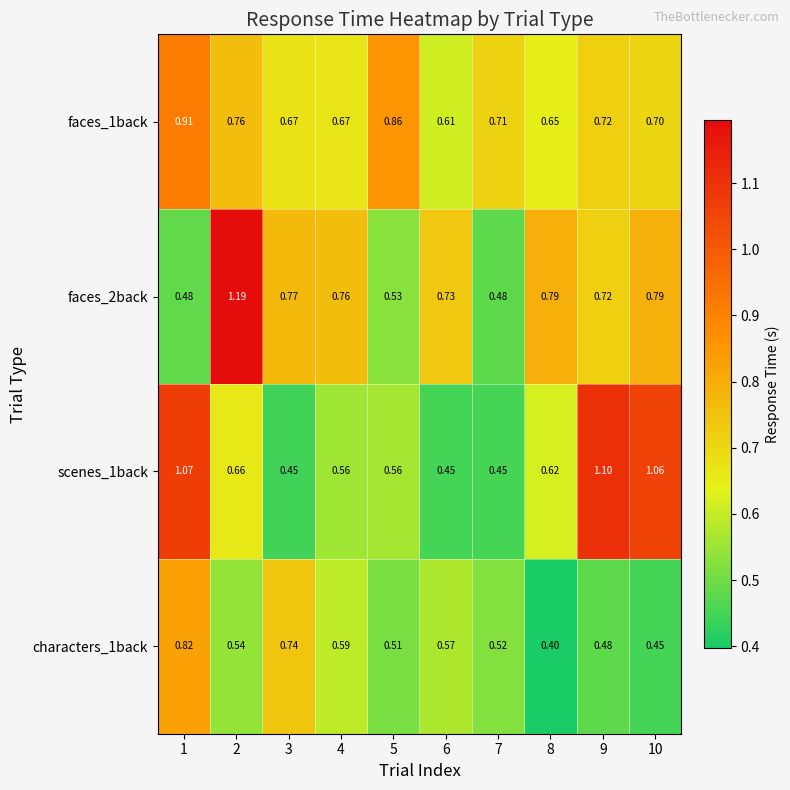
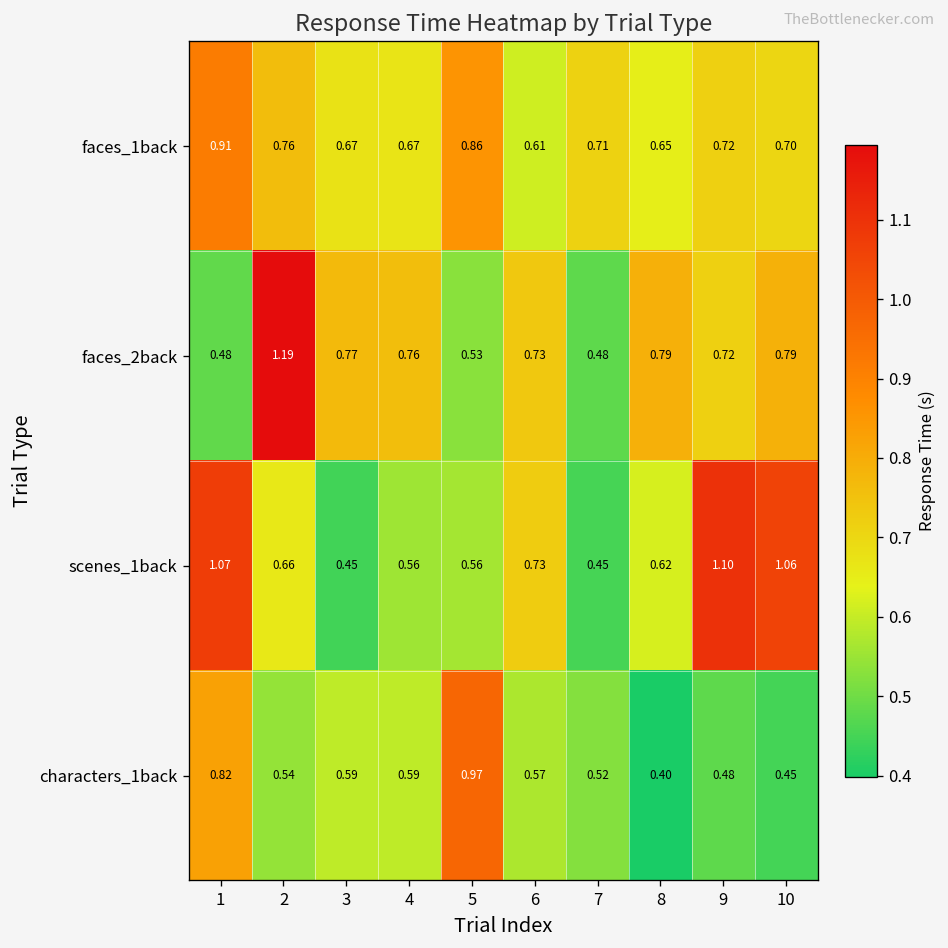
scenes_1back, 6: 0.45 -> 0.73
characters_1back, 3: 0.74 -> 0.59
characters_1back, 5: 0.51 -> 0.97
